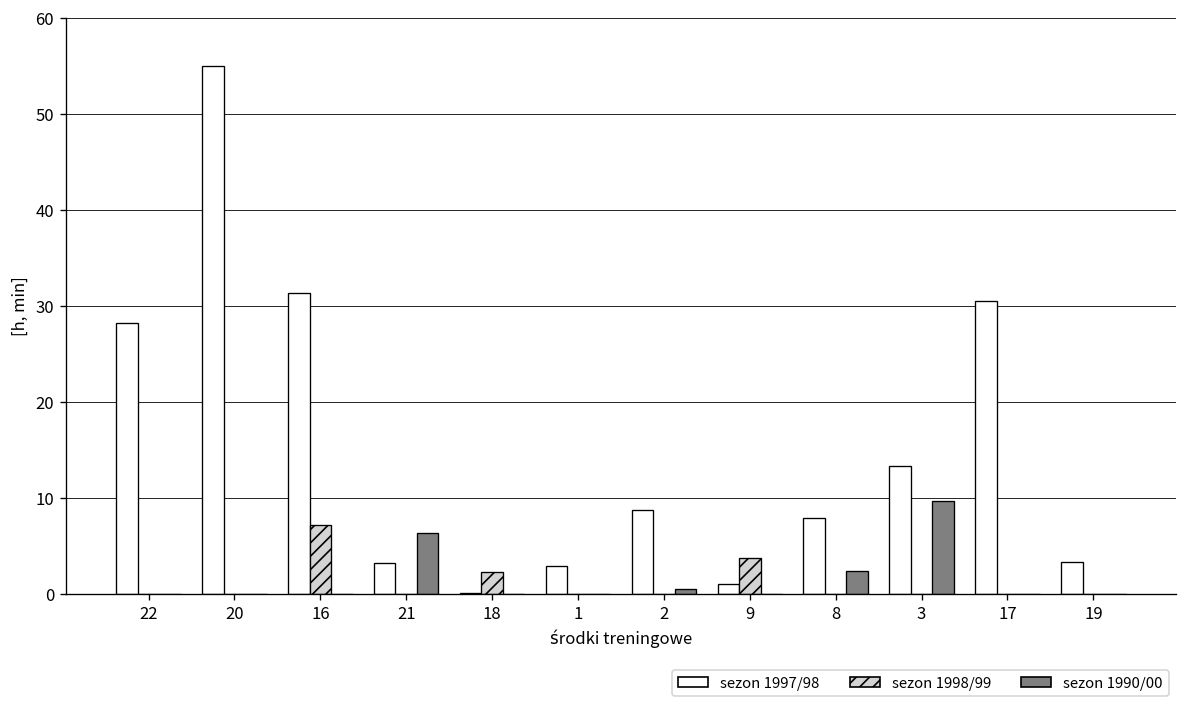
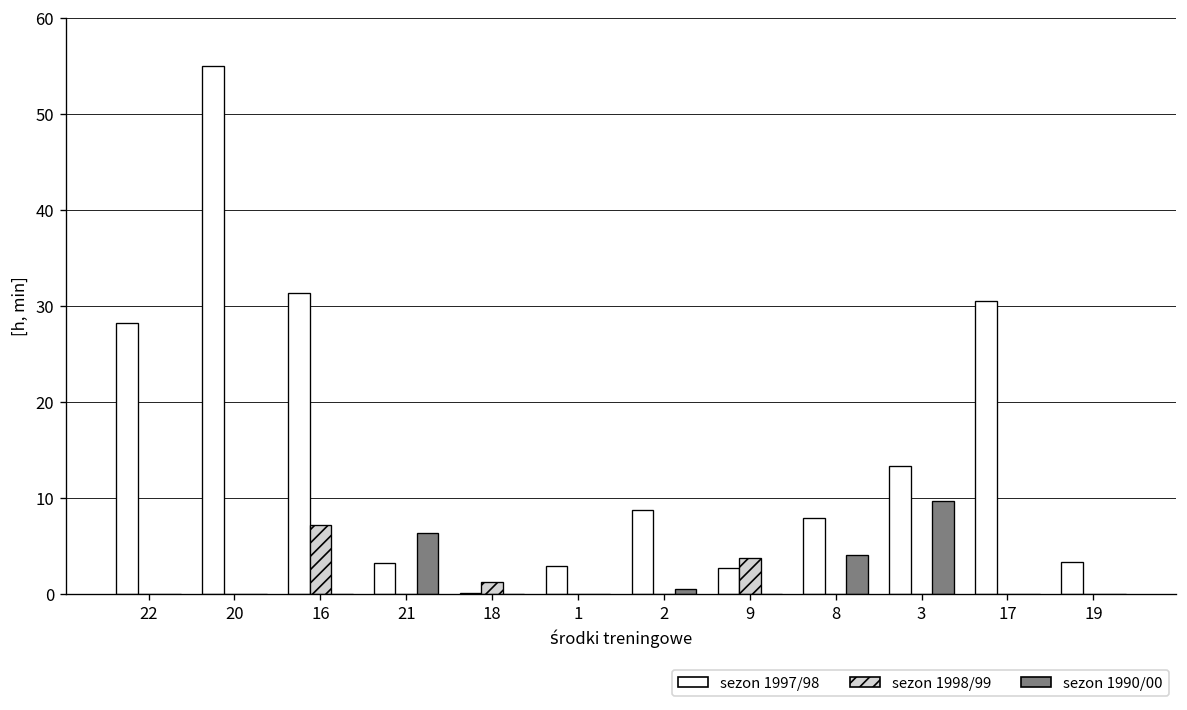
sezon 1998/99, 18: 2 -> 1
sezon 1997/98, 9: 1 -> 3
sezon 1990/00, 8: 2 -> 4
